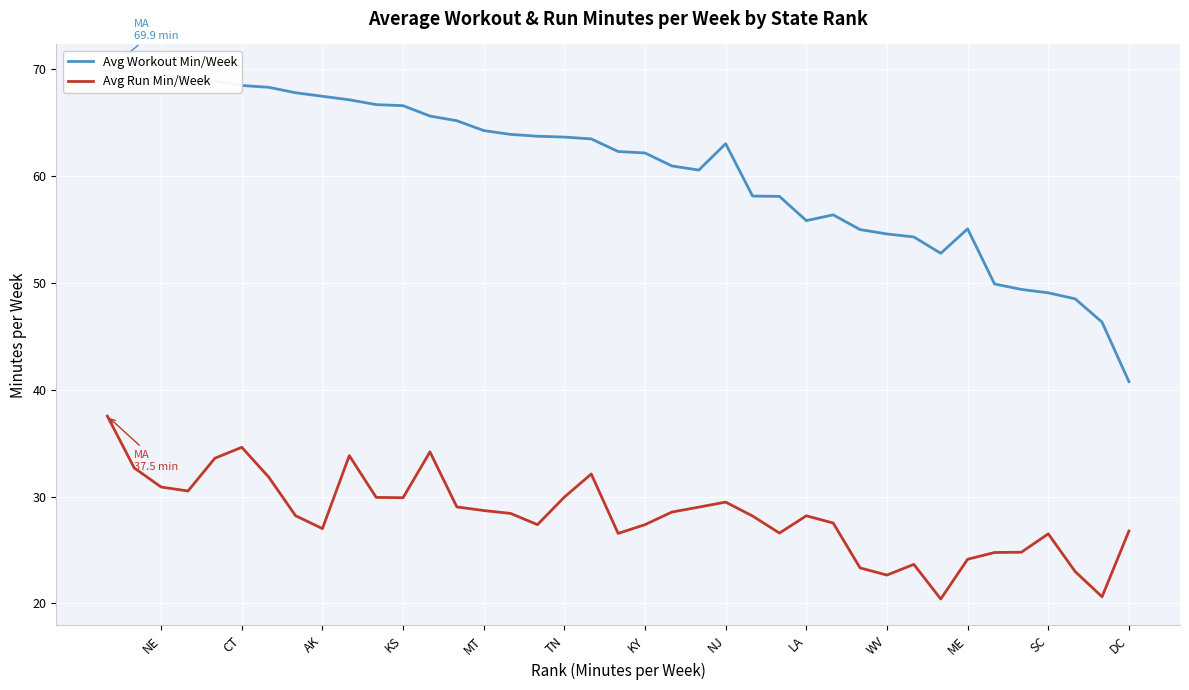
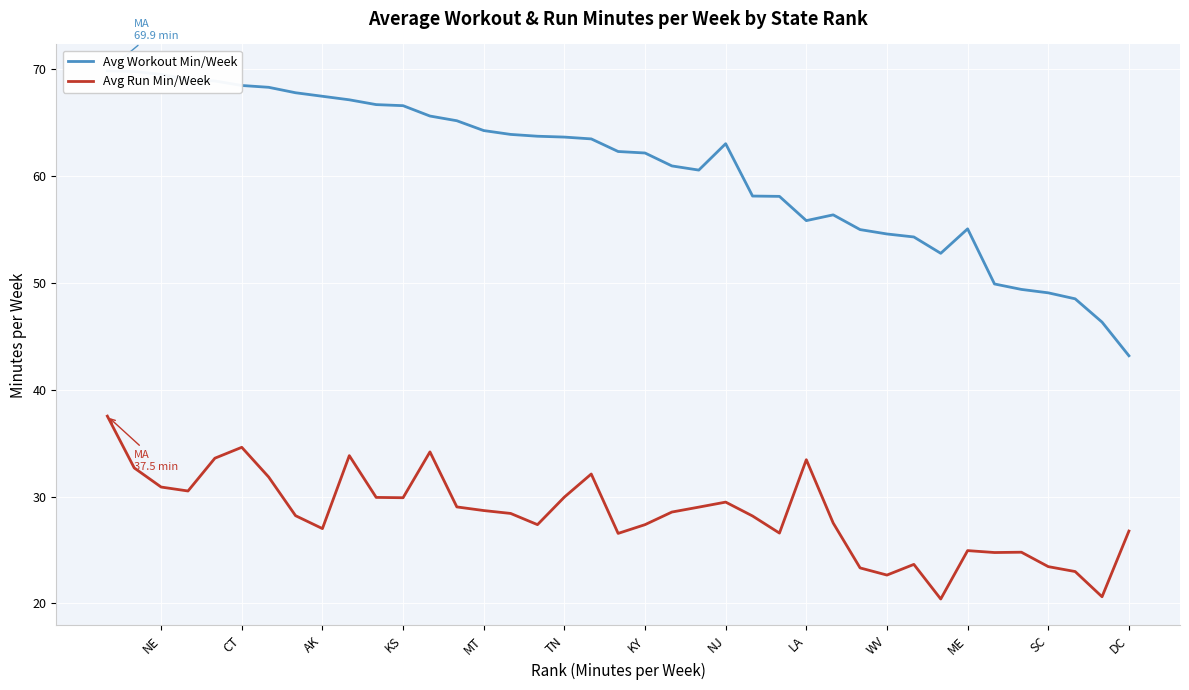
Avg Run Min/Week, LA: 28.2 -> 33.5
Avg Run Min/Week, ME: 24.1 -> 25.0
Avg Run Min/Week, SC: 26.5 -> 23.5
Avg Workout Min/Week, DC: 40.8 -> 43.2
